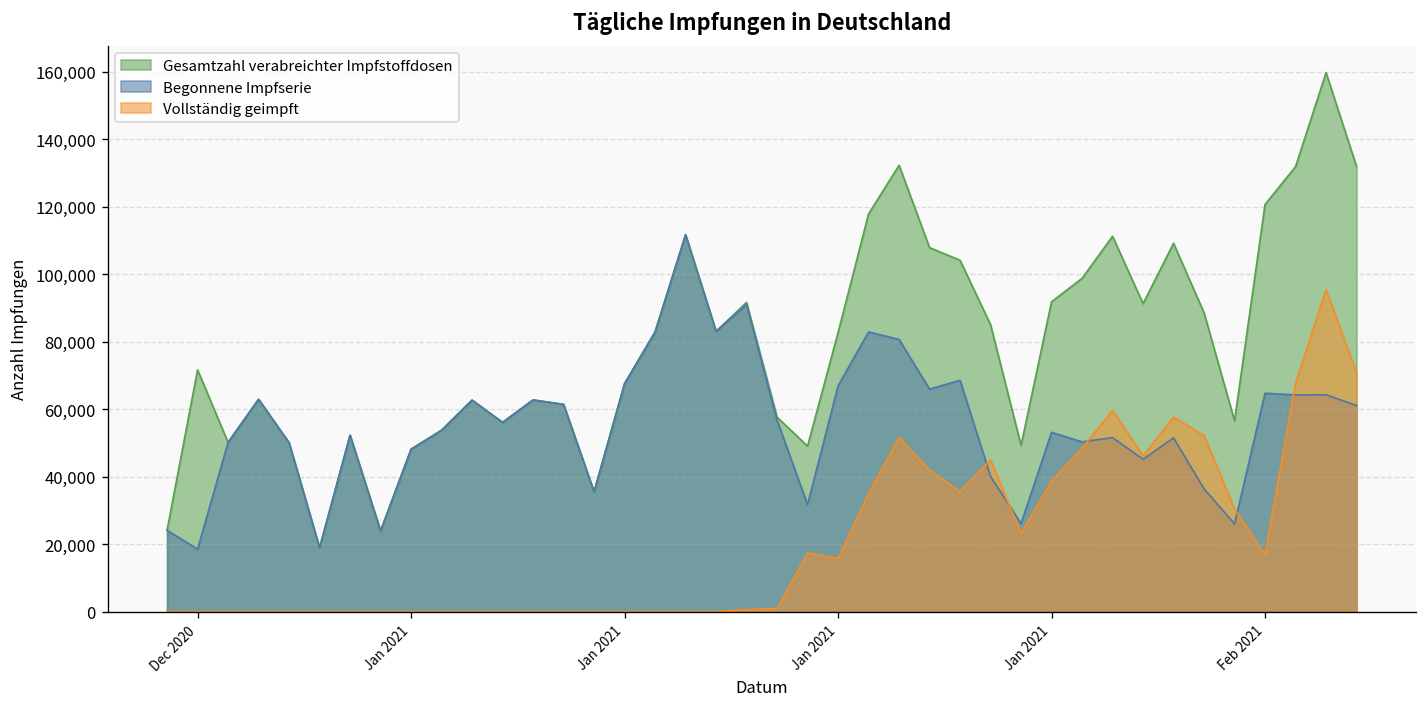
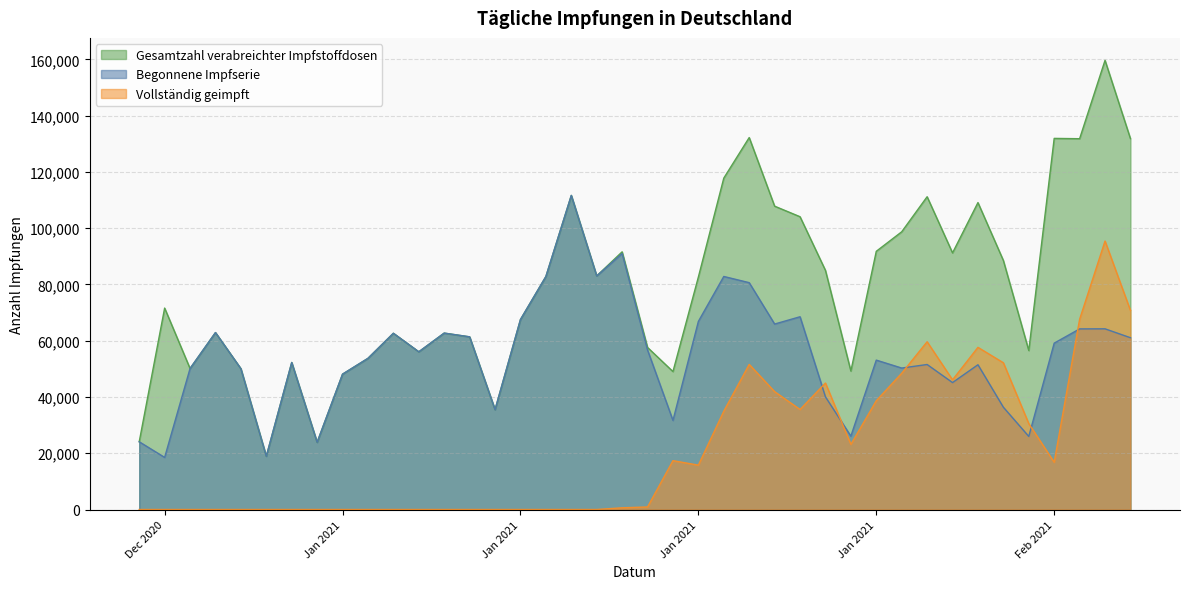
Gesamtzahl verabreichter Impfstoffdosen, Feb 2021: 121,000 -> 132,000
Begonnene Impfserie, Feb 2021: 65,000 -> 59,000
